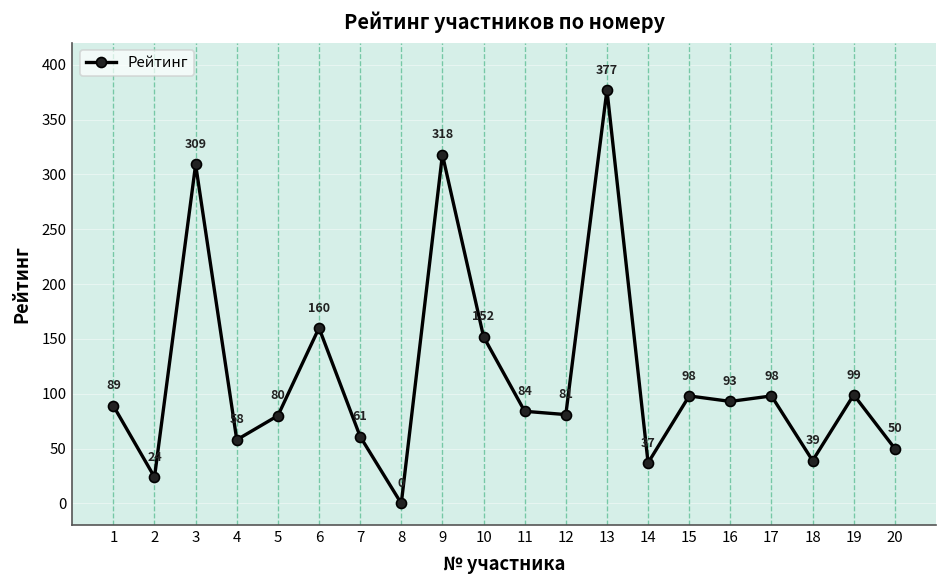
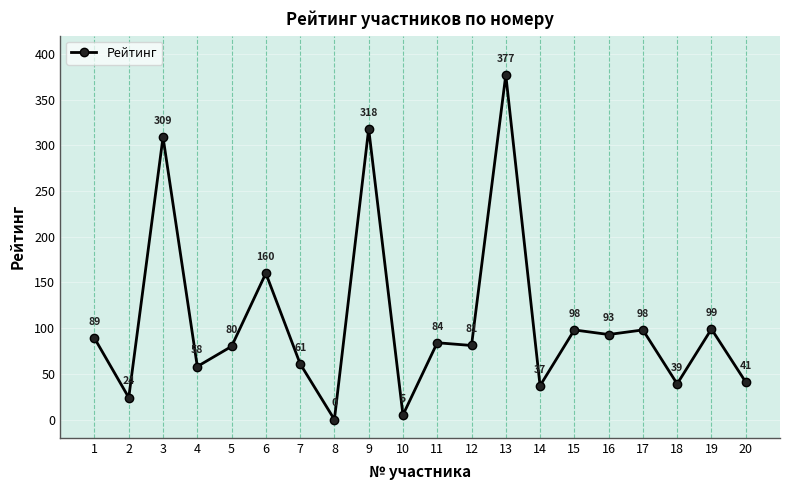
10: 152 -> 5
20: 50 -> 41
